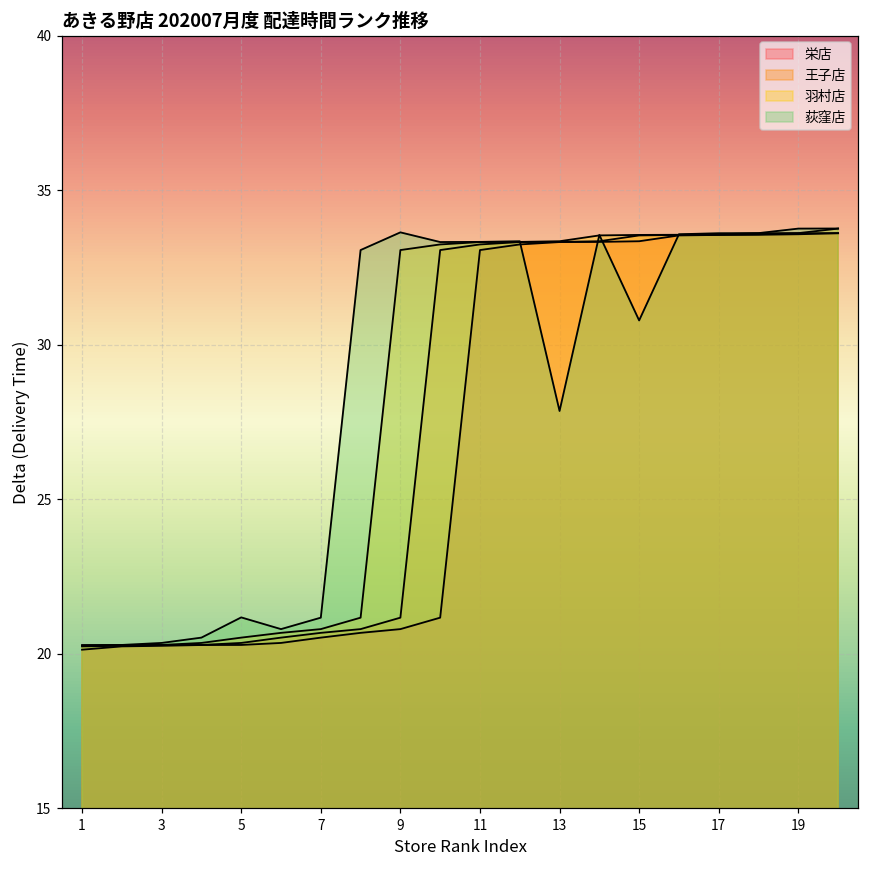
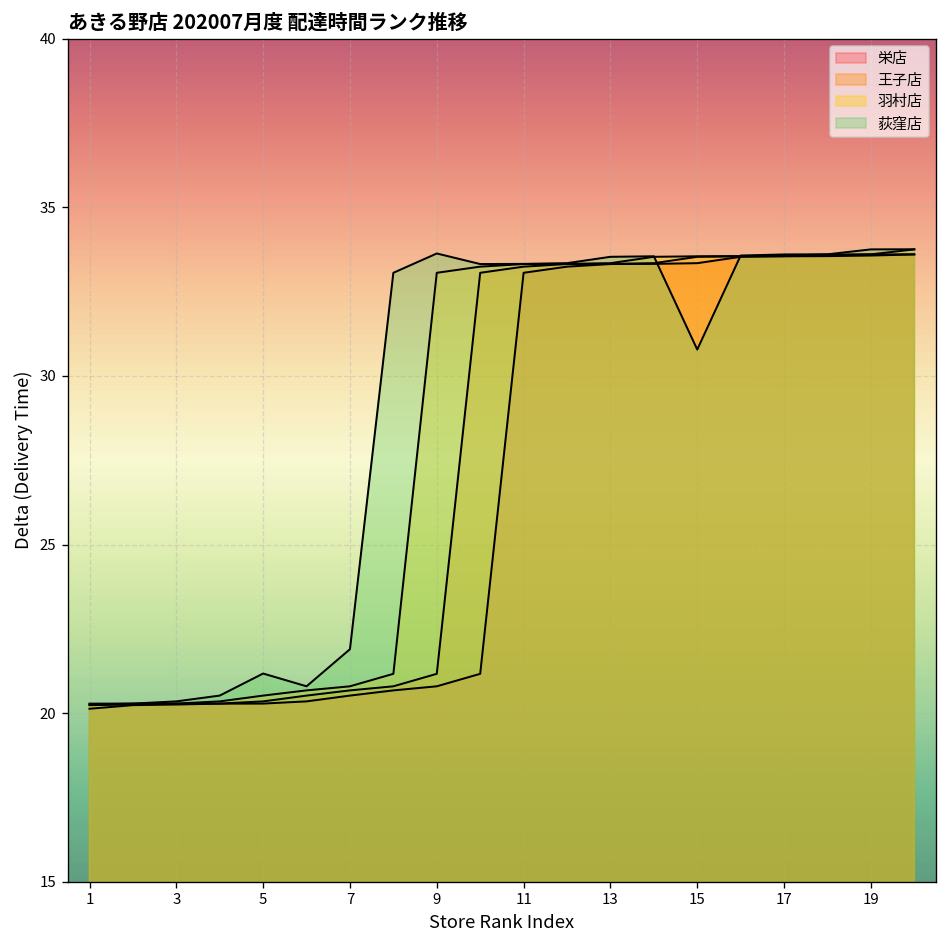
荻窪店, 7: 21.2 -> 21.9
荻窪店, 13: 27.9 -> 33.5
